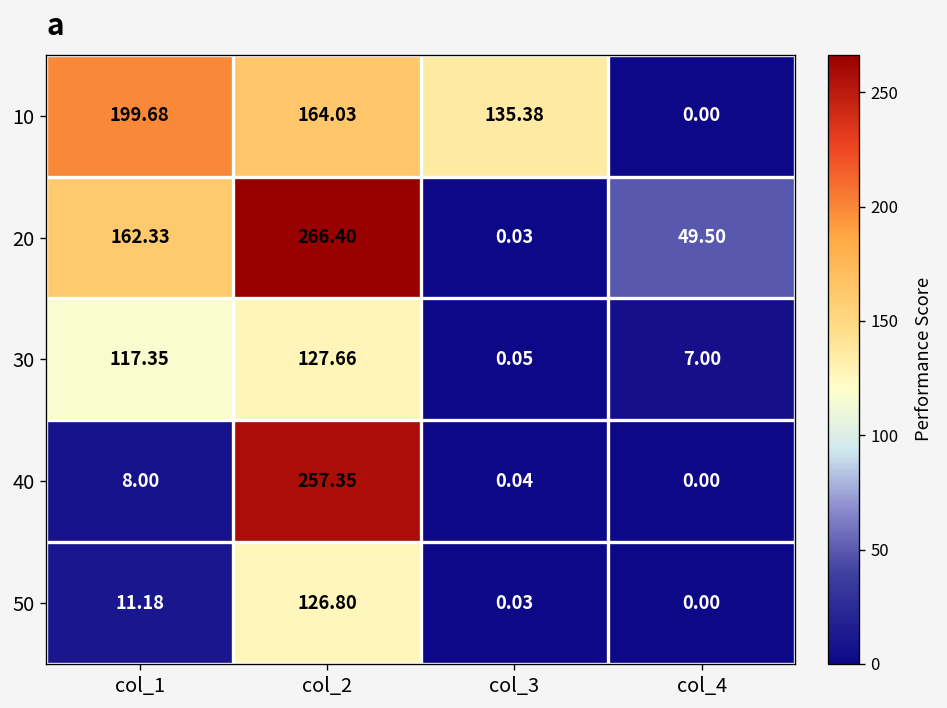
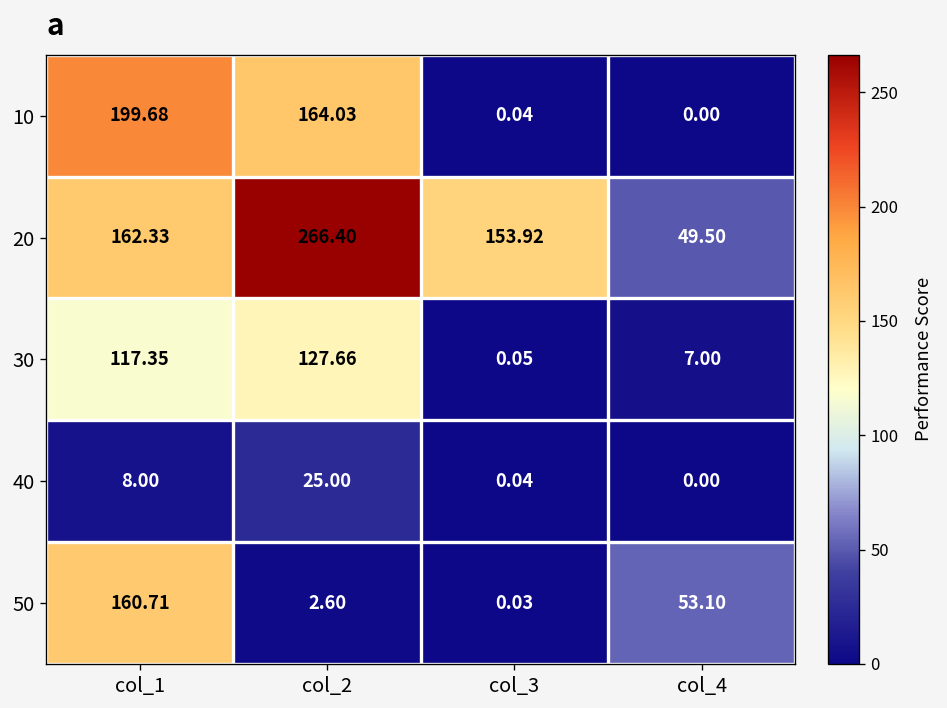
10, col_3: 135.38 -> 0.04
20, col_3: 0.03 -> 153.92
40, col_2: 257.35 -> 25.00
50, col_1: 11.18 -> 160.71
50, col_2: 126.80 -> 2.60
50, col_4: 0.00 -> 53.10
